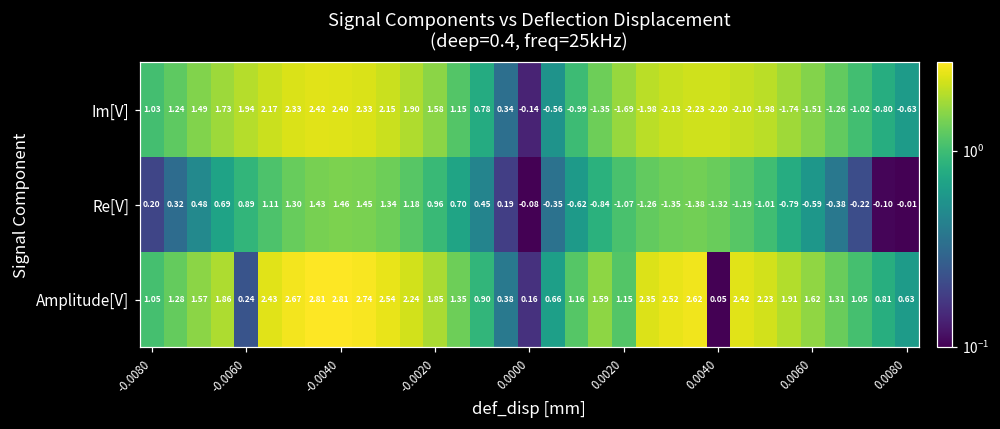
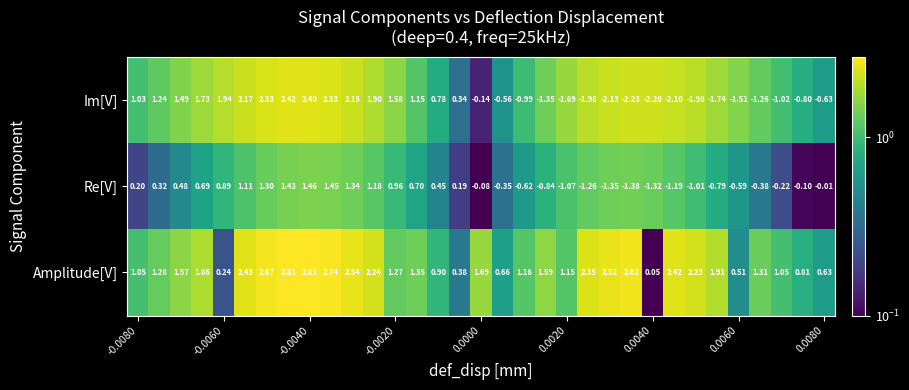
Amplitude[V], -0.0020: 1.85 -> 1.27
Amplitude[V], 0.0000: 0.16 -> 1.69
Amplitude[V], 0.0060: 1.62 -> 0.51
